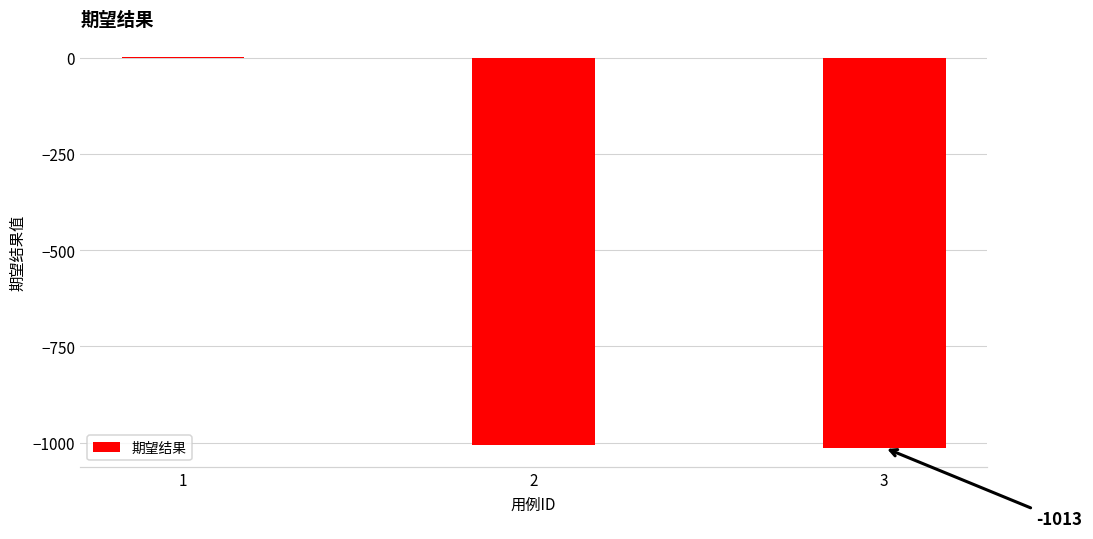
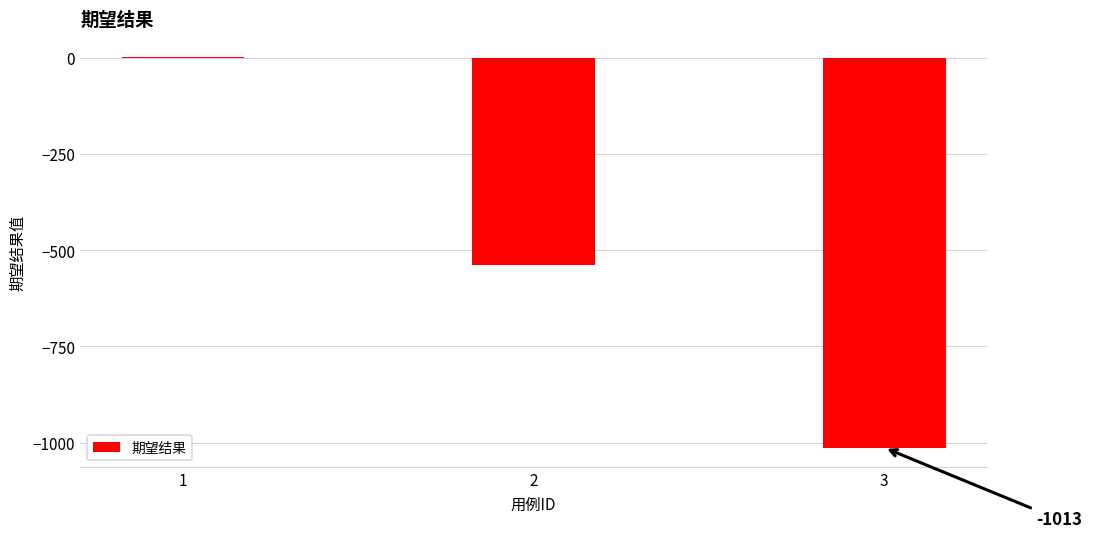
2: -1010 -> -540
